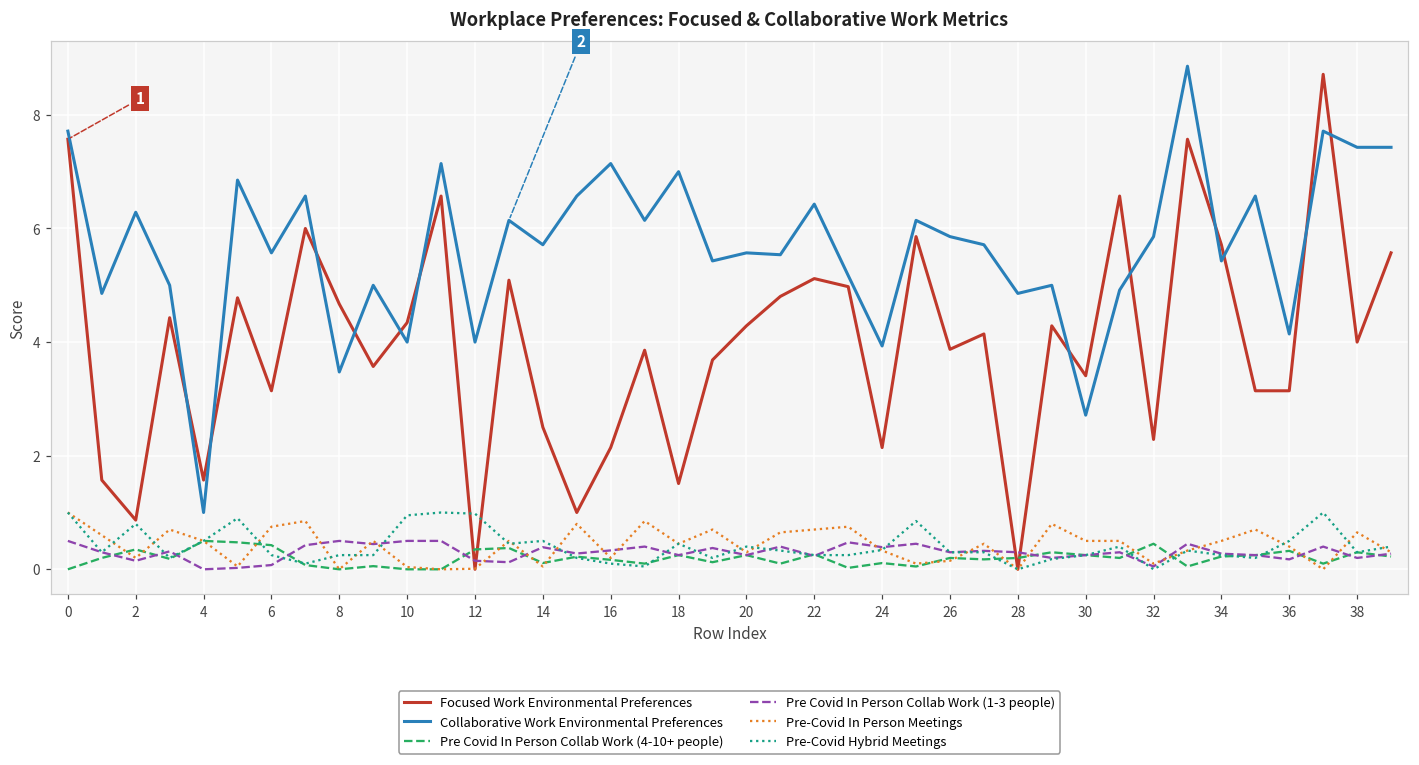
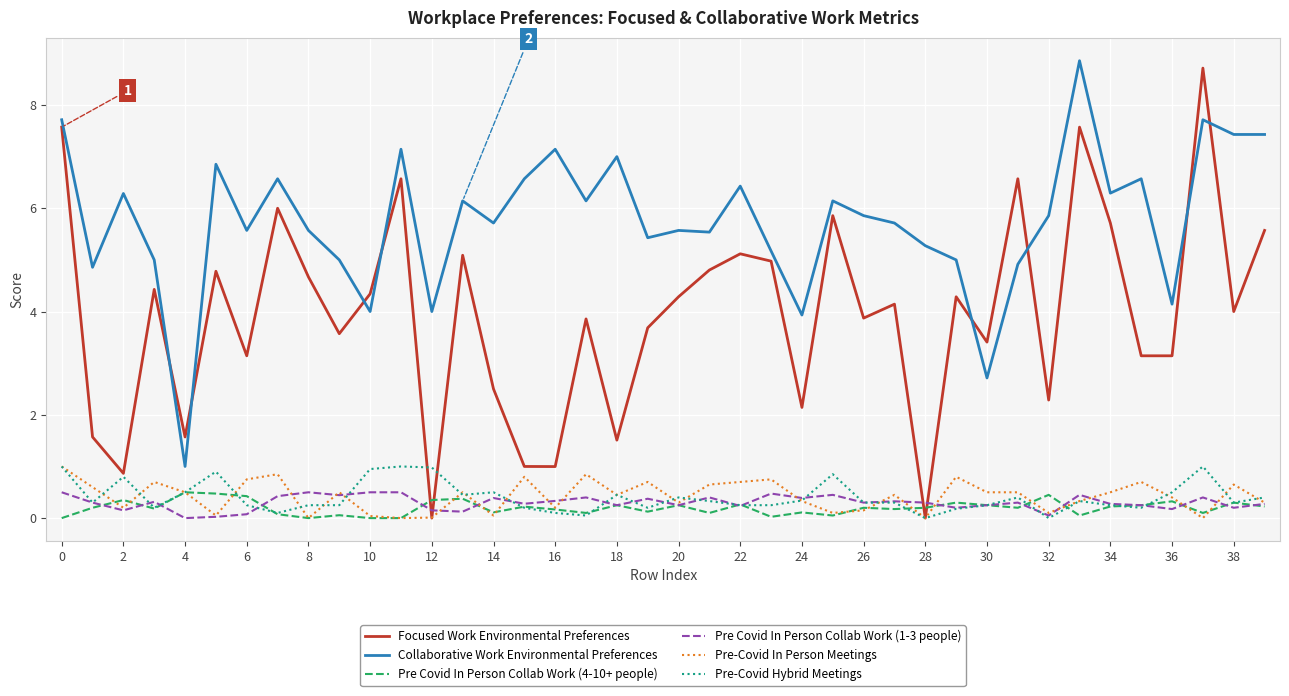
Collaborative Work Environmental Preferences, 8: 3.5 -> 5.6
Focused Work Environmental Preferences, 16: 2.1 -> 1.0
Collaborative Work Environmental Preferences, 28: 4.9 -> 5.3
Collaborative Work Environmental Preferences, 34: 5.4 -> 6.3
